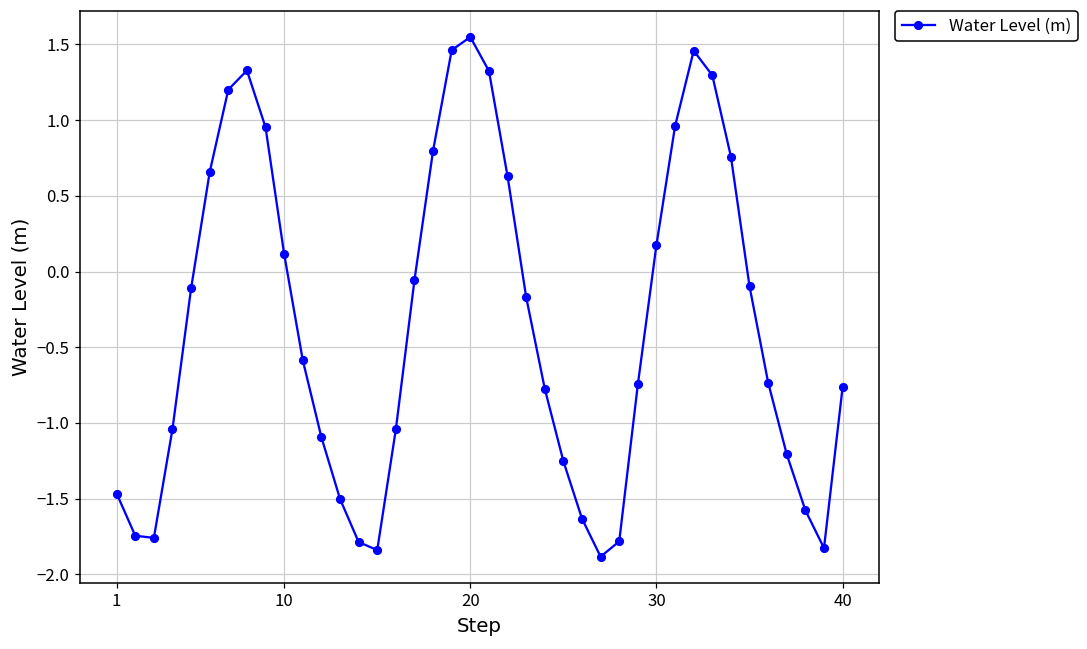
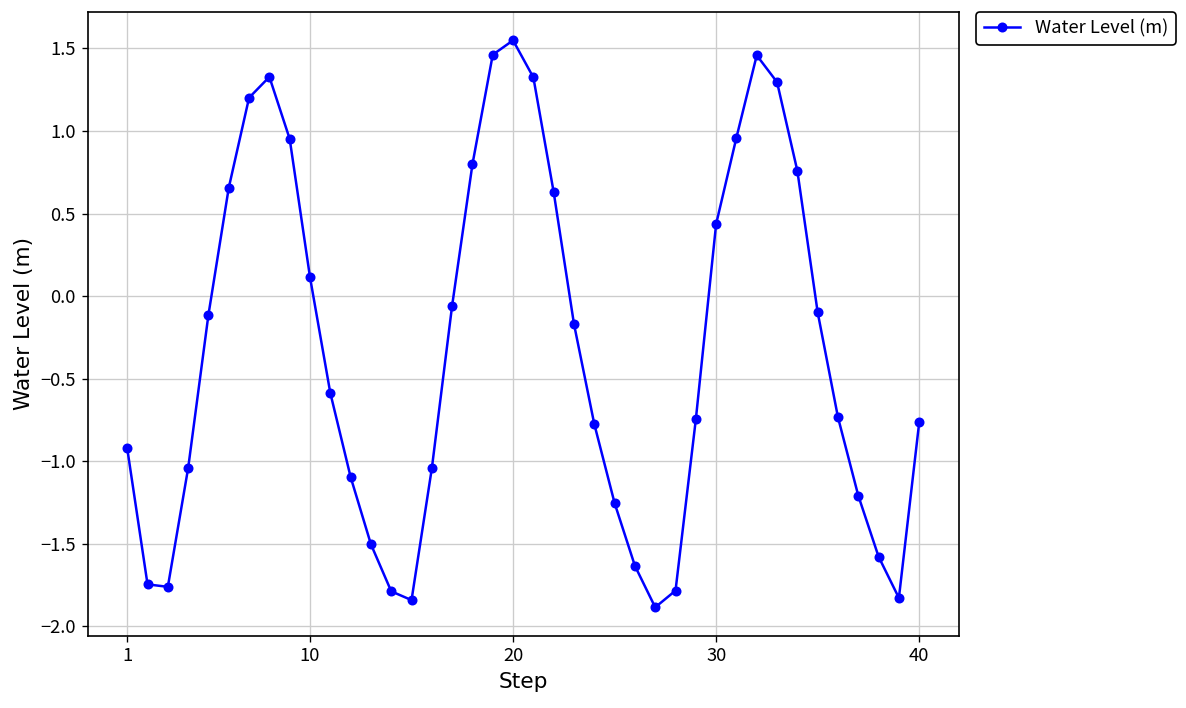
1: -1.47 -> -0.92
30: 0.18 -> 0.44
